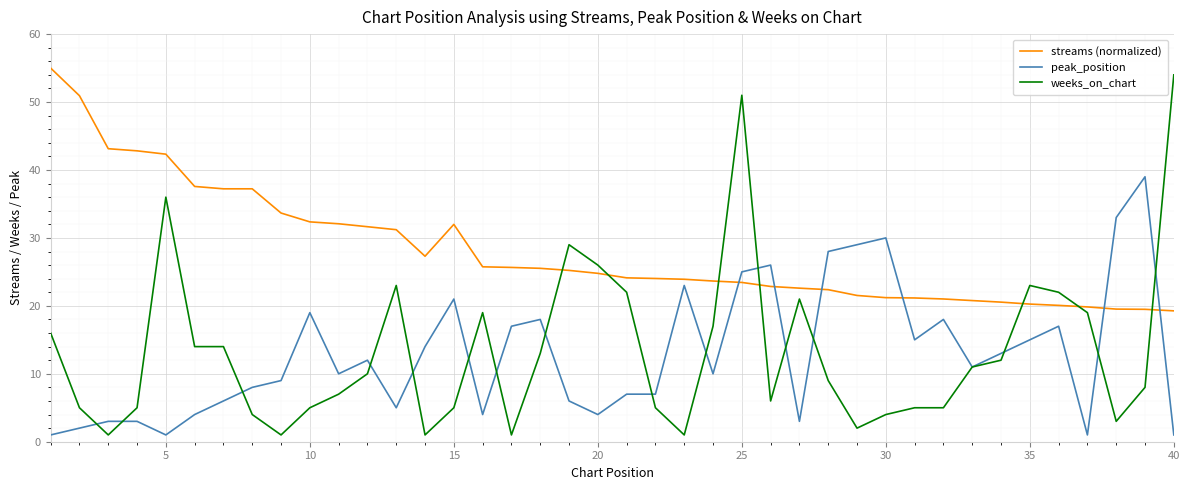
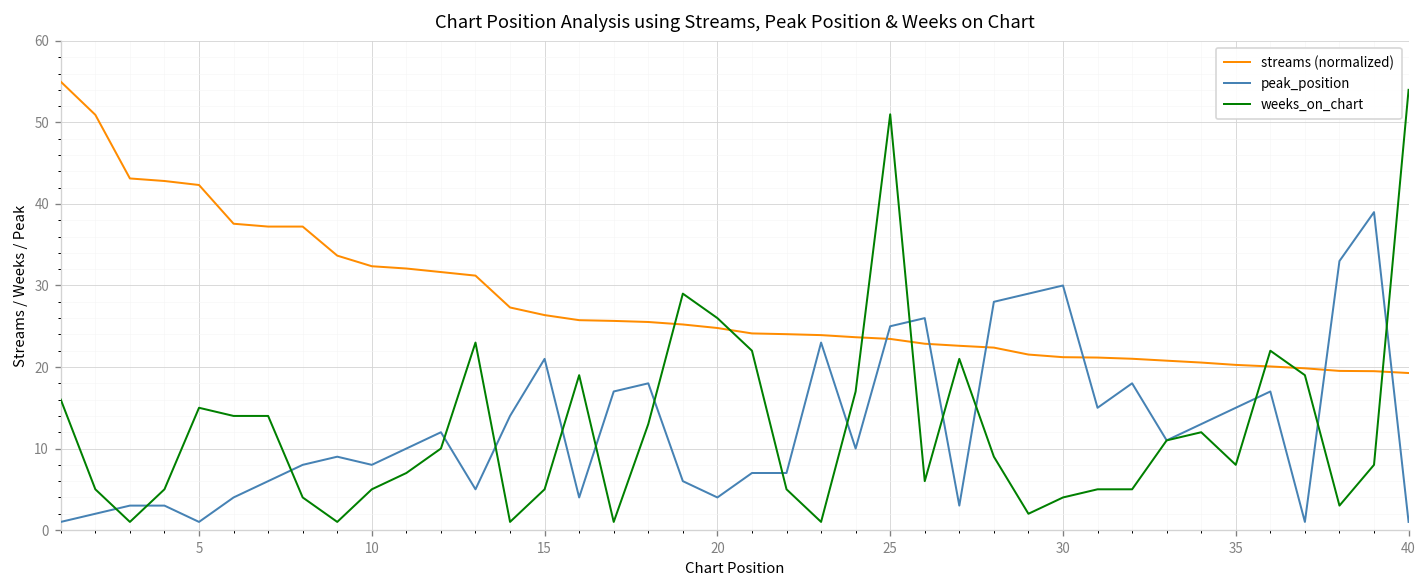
weeks_on_chart, 5: 36 -> 15
peak_position, 10: 19 -> 8
streams (normalized), 15: 32 -> 26
weeks_on_chart, 35: 23 -> 8
